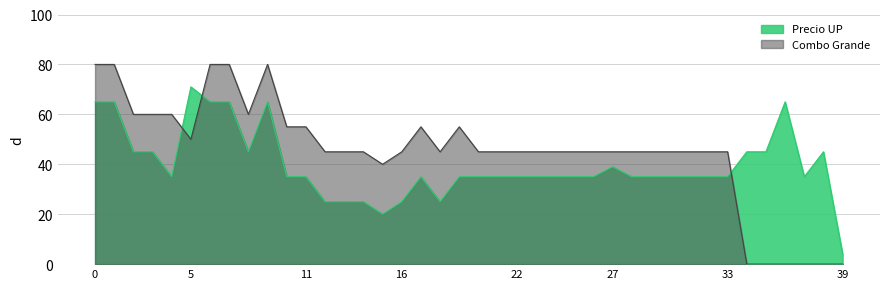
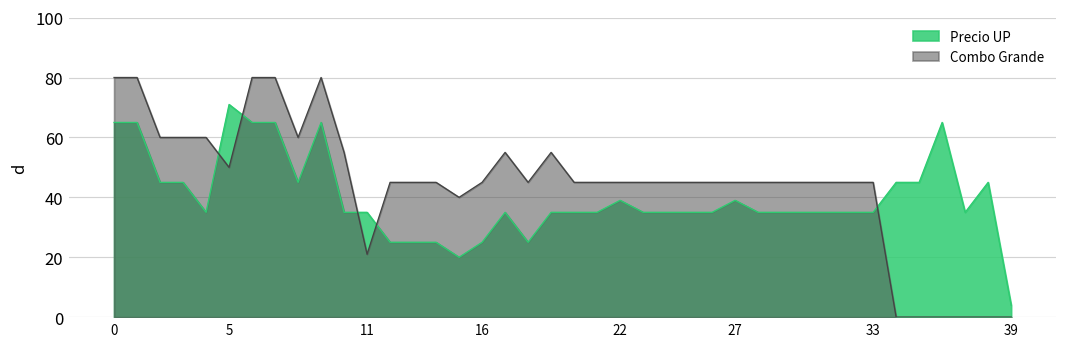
Combo Grande, 11: 55 -> 21
Precio UP, 22: 35 -> 39
